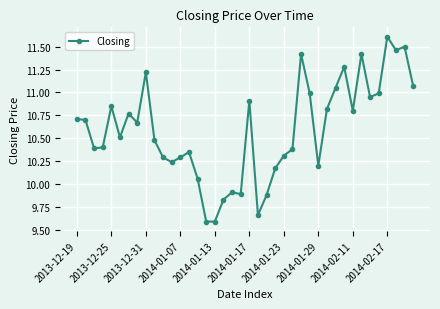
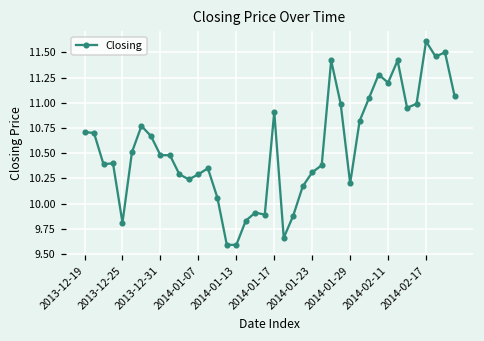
2013-12-25: 10.9 -> 9.8
2013-12-31: 11.2 -> 10.5
2014-02-11: 10.8 -> 11.2
